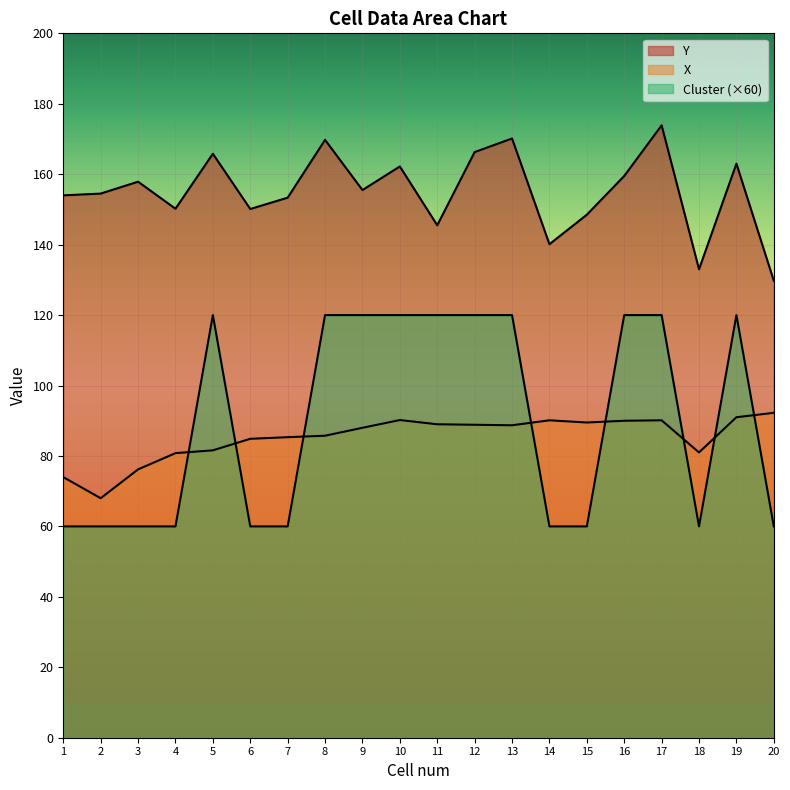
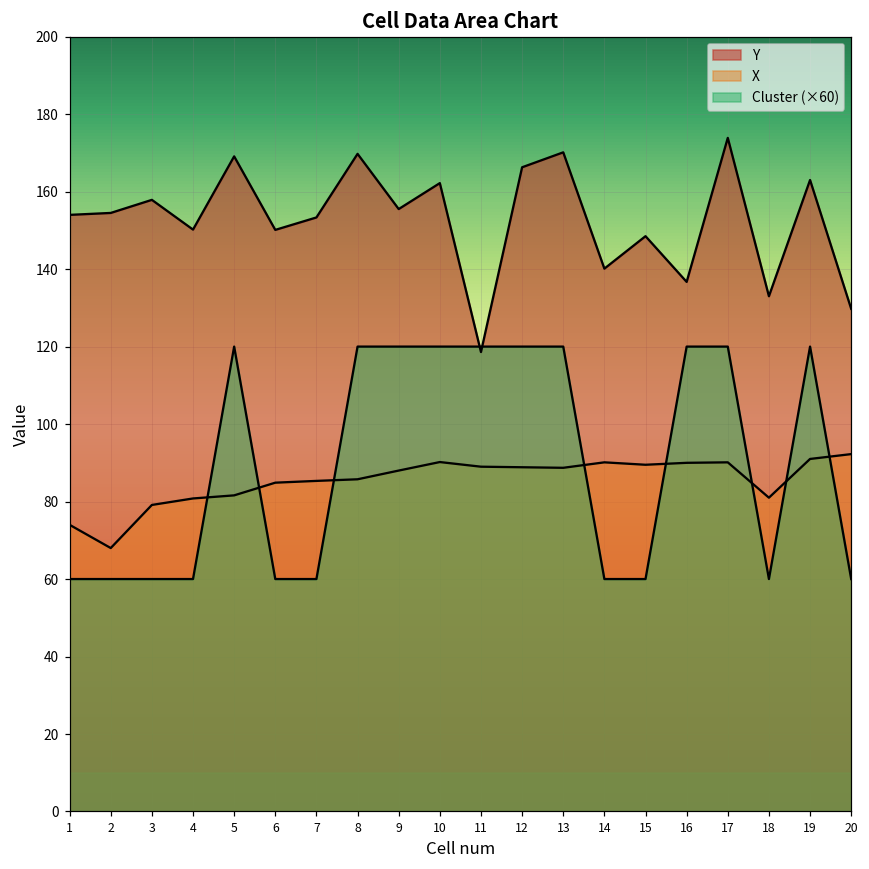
X, 3: 76 -> 79
Y, 5: 166 -> 169
Y, 11: 146 -> 119
Y, 16: 160 -> 137
